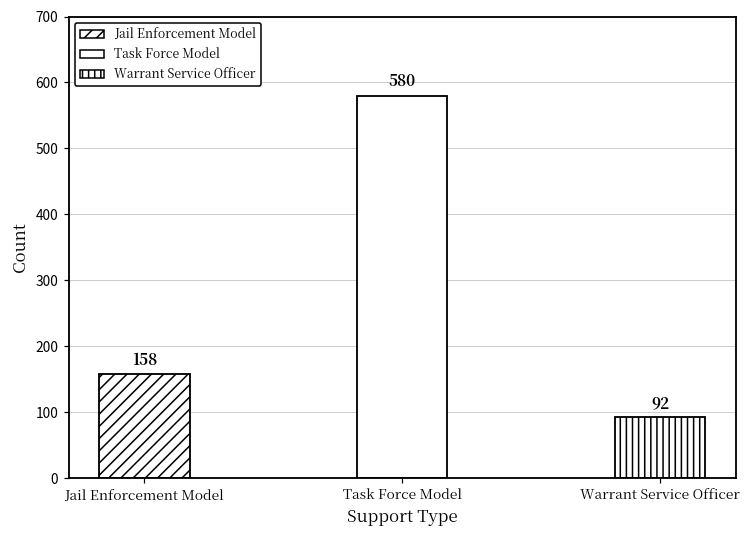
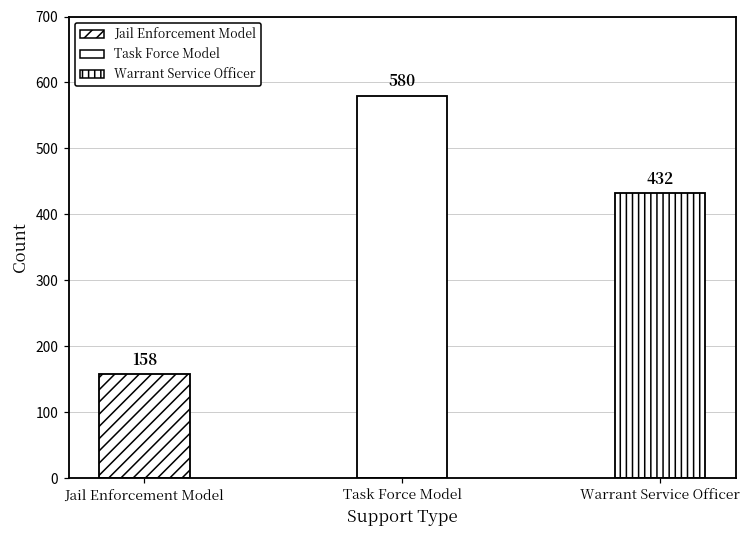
Warrant Service Officer: 92 -> 432
